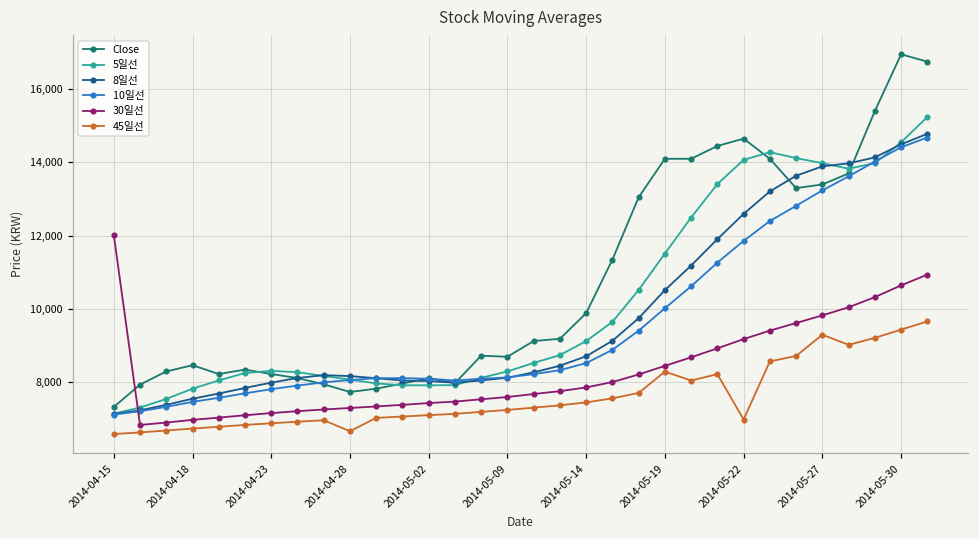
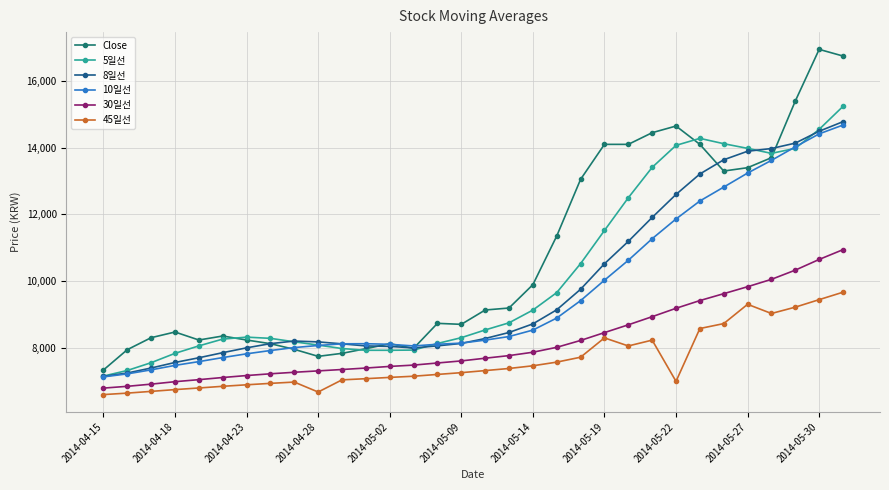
30일선, 2014-04-15: 12,000 -> 6,800
